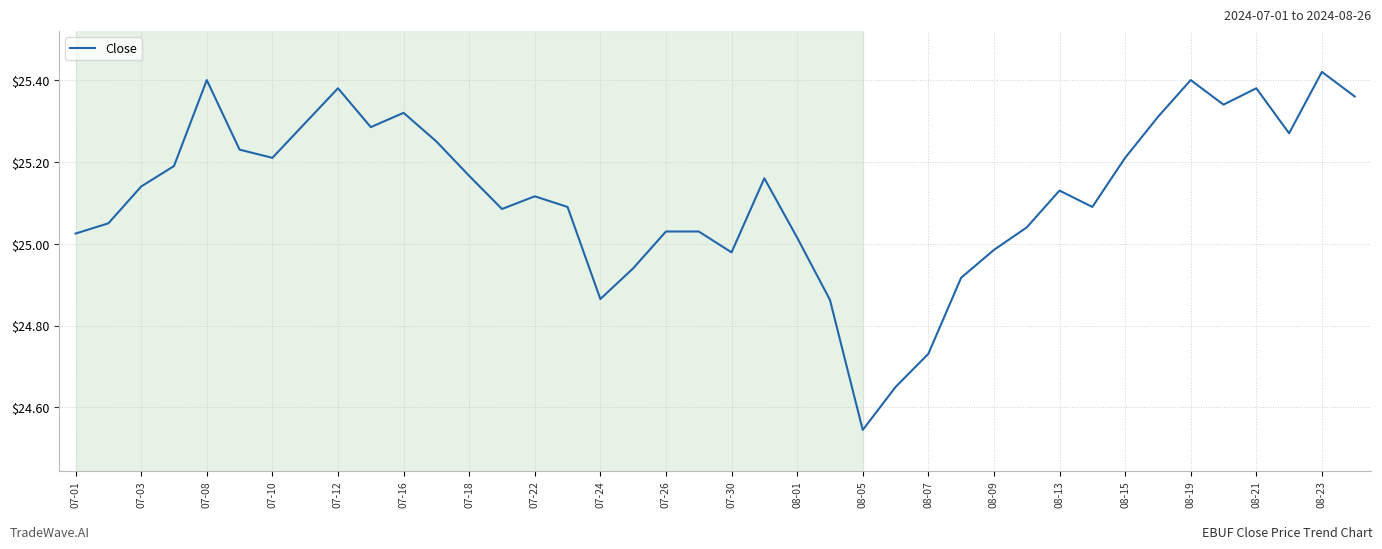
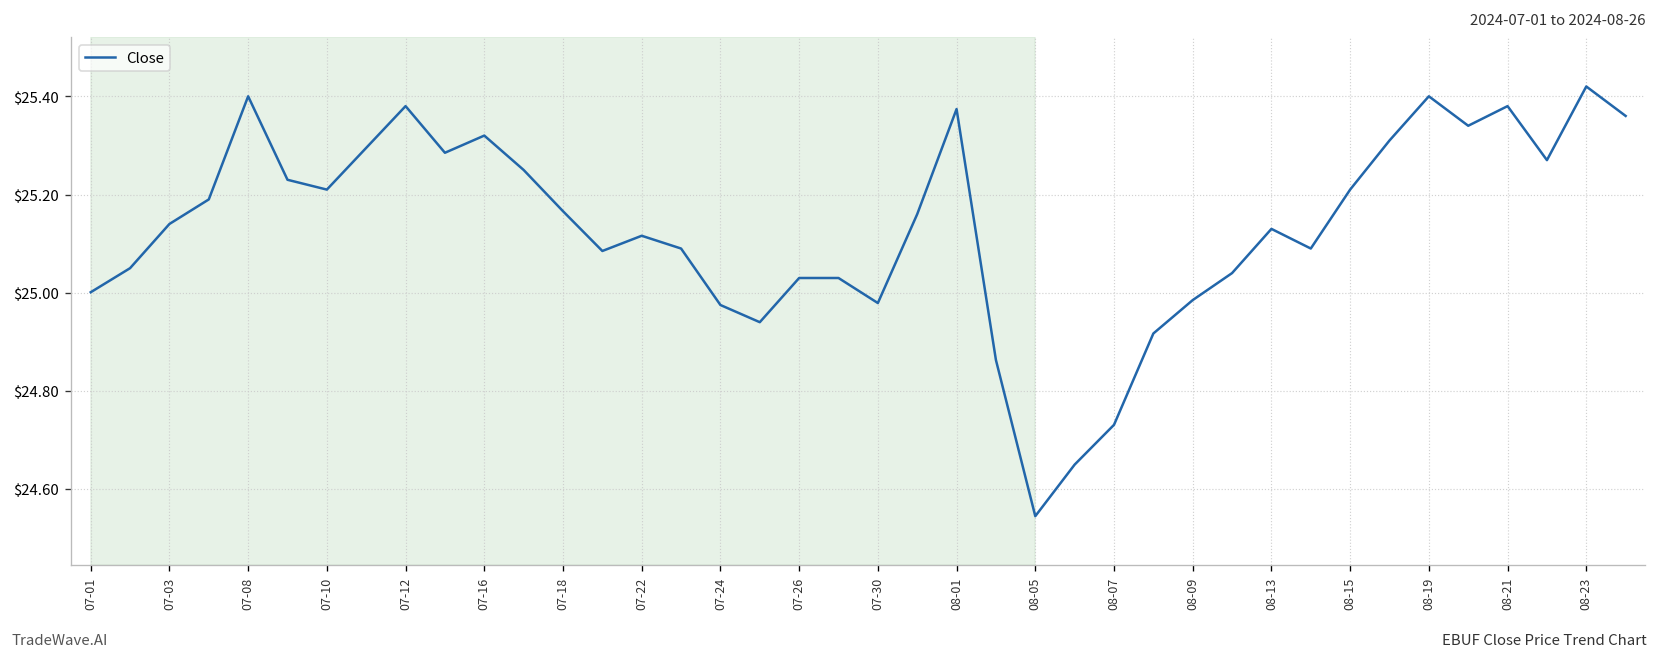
07-01: $25.03 -> $25.00
07-24: $24.87 -> $24.98
08-01: $25.02 -> $25.37
